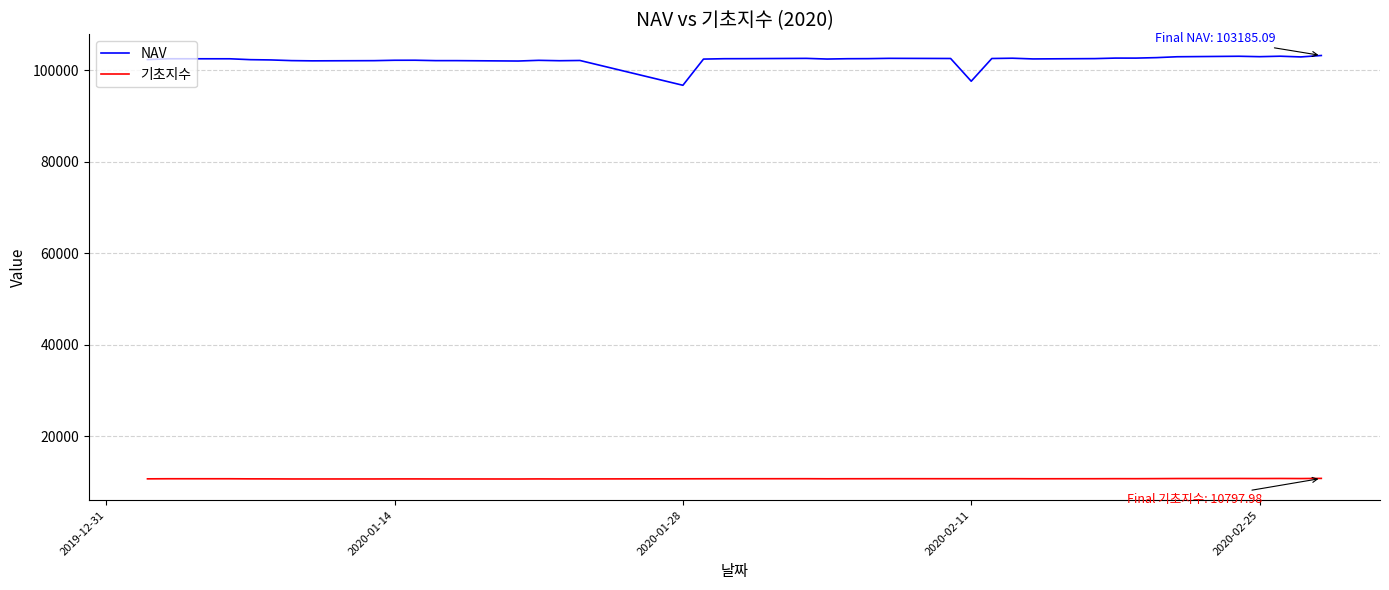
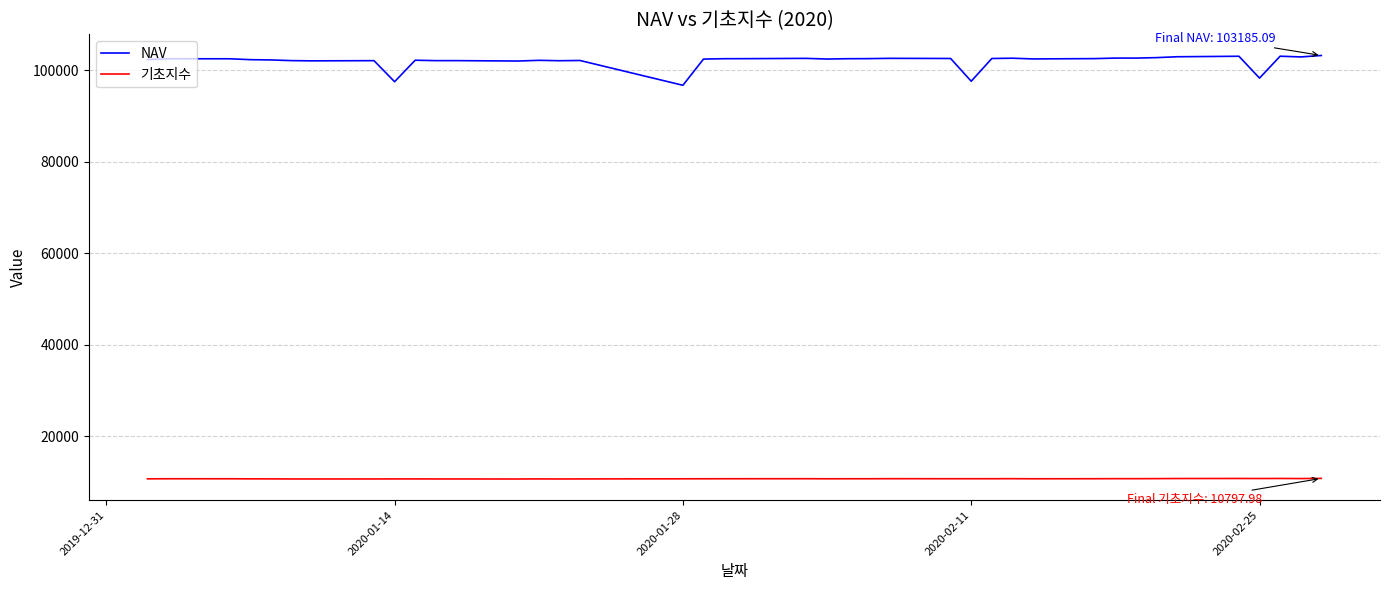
NAV, 2020-01-14: 102000 -> 97000
NAV, 2020-02-25: 103000 -> 98000
